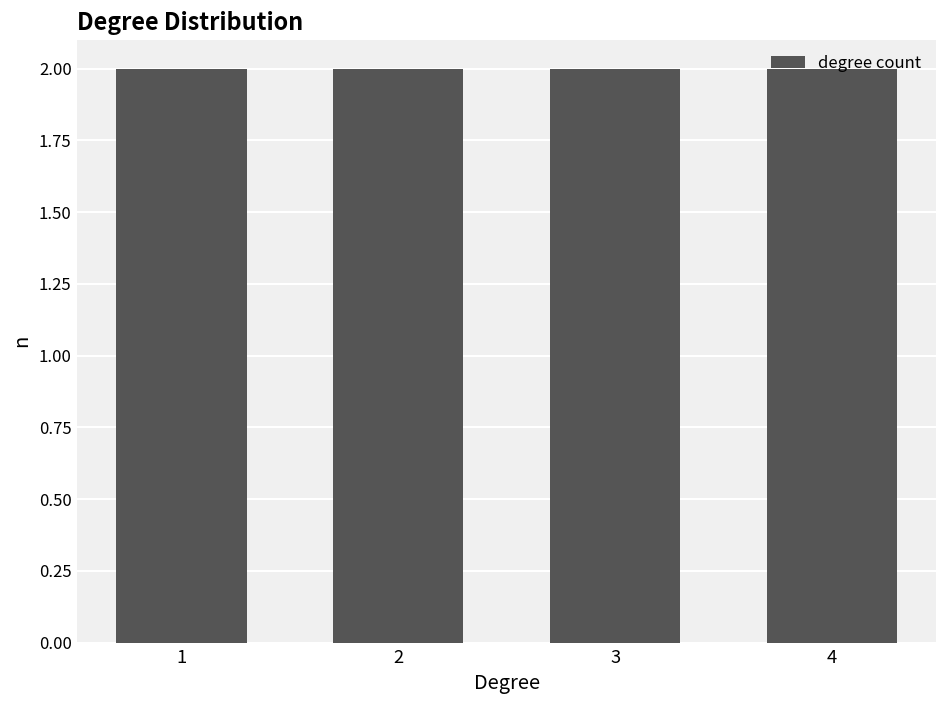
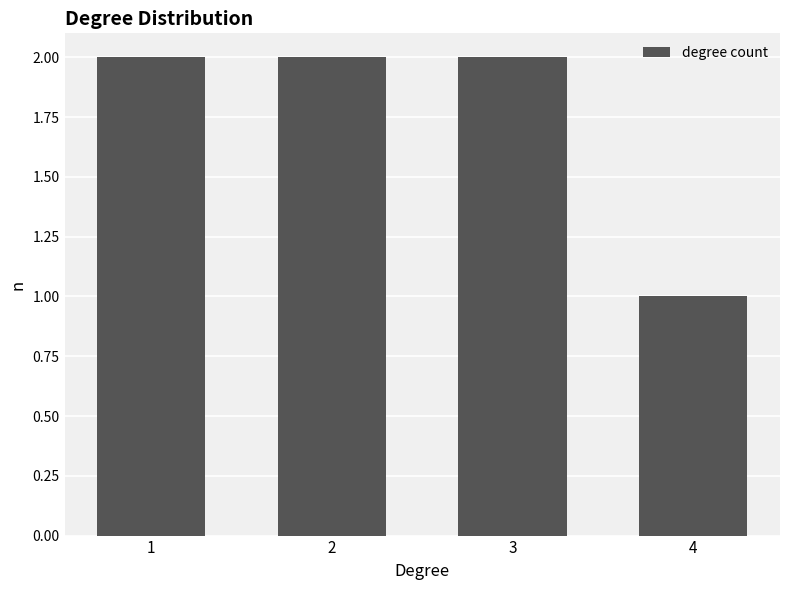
4: 2 -> 1
